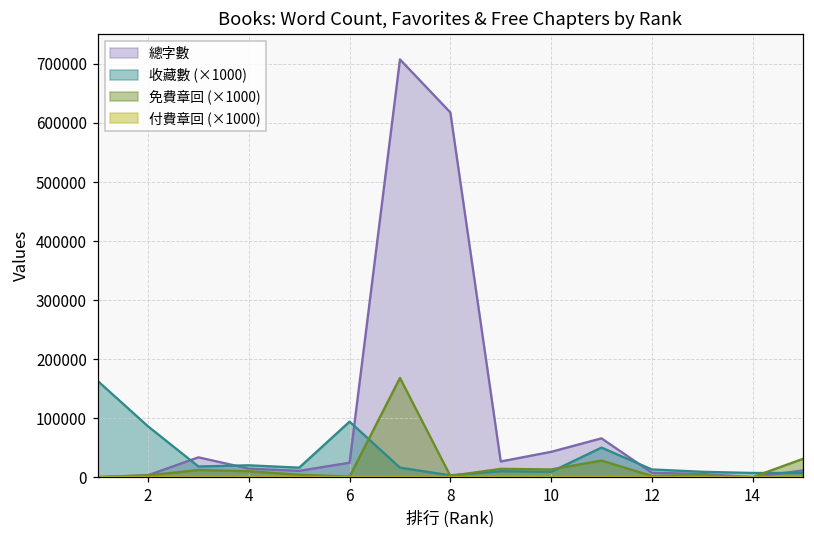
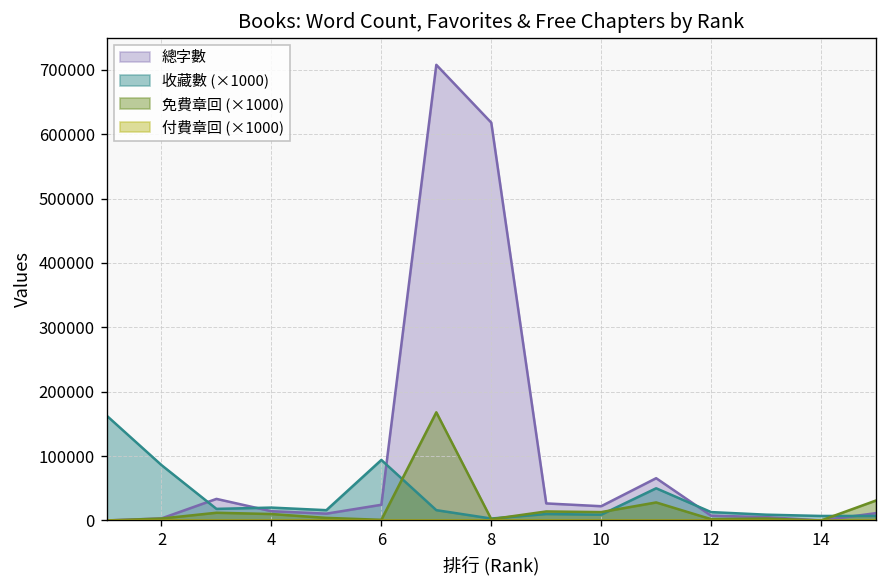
總字數, 10: 40000 -> 20000
